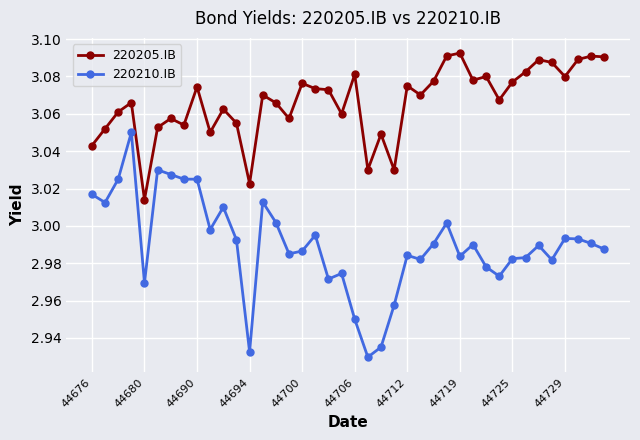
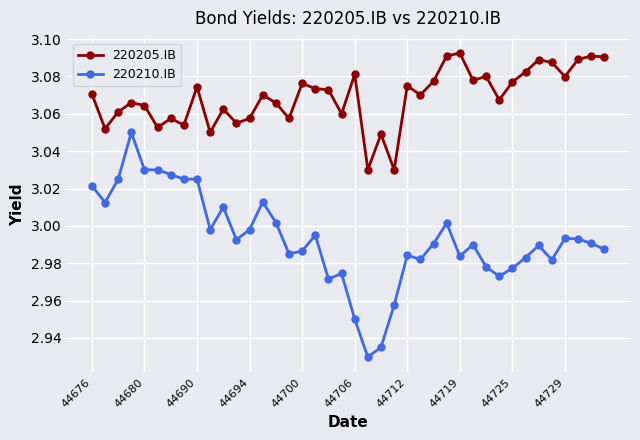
220205.IB, 44676: 3.043 -> 3.071
220210.IB, 44676: 3.017 -> 3.022
220205.IB, 44680: 3.014 -> 3.064
220210.IB, 44680: 2.969 -> 3.030
220205.IB, 44694: 3.023 -> 3.058
220210.IB, 44694: 2.932 -> 2.998
220210.IB, 44725: 2.982 -> 2.977
